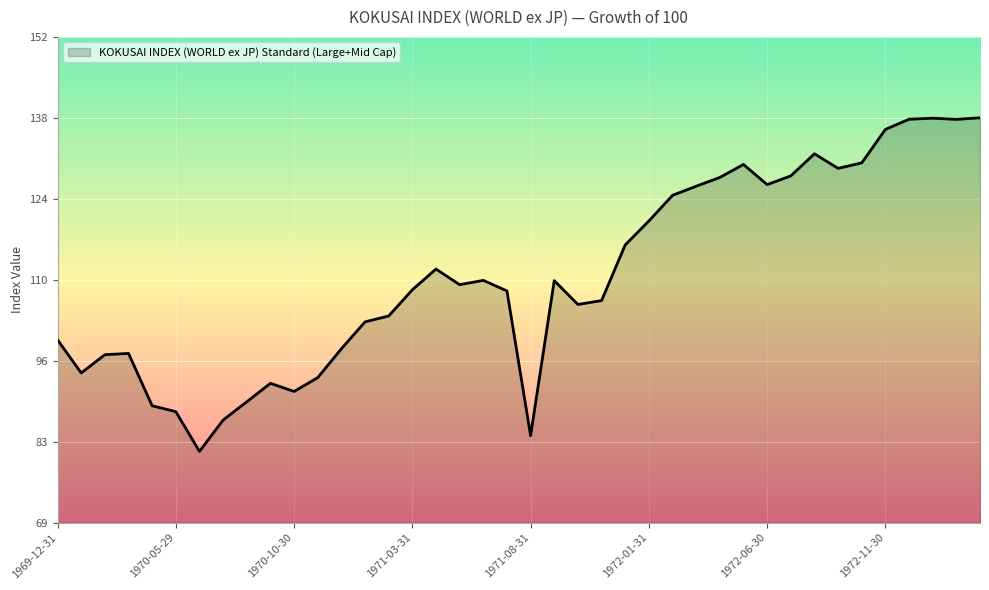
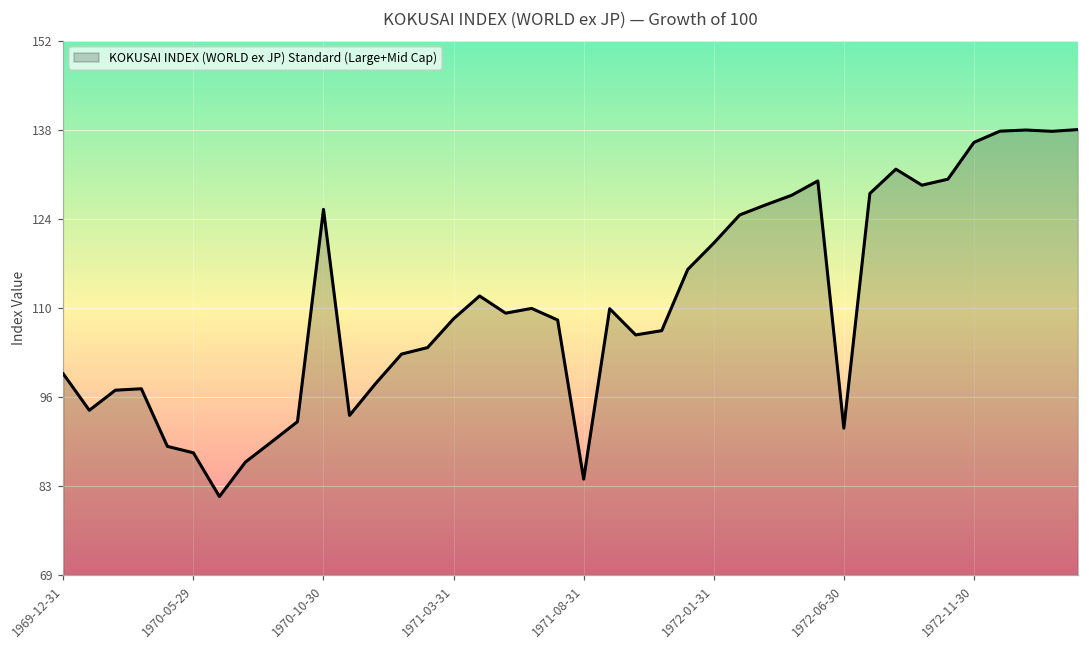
1970-10-30: 91 -> 125
1972-06-30: 126 -> 92
